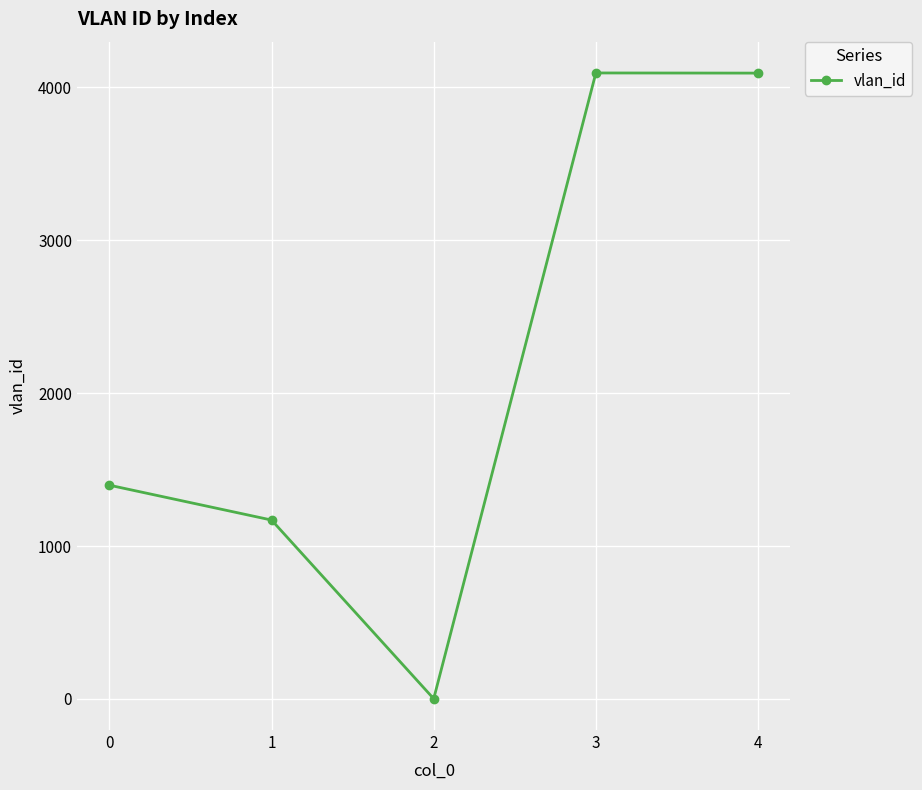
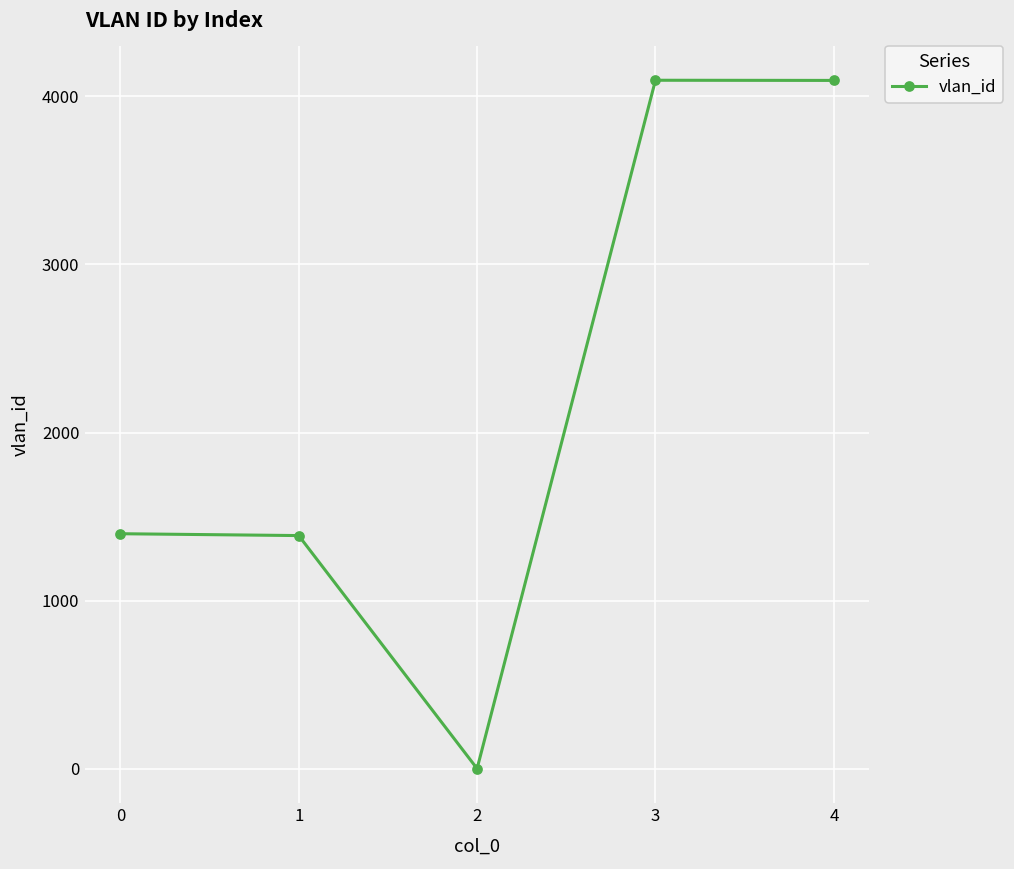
1: 1170 -> 1390
